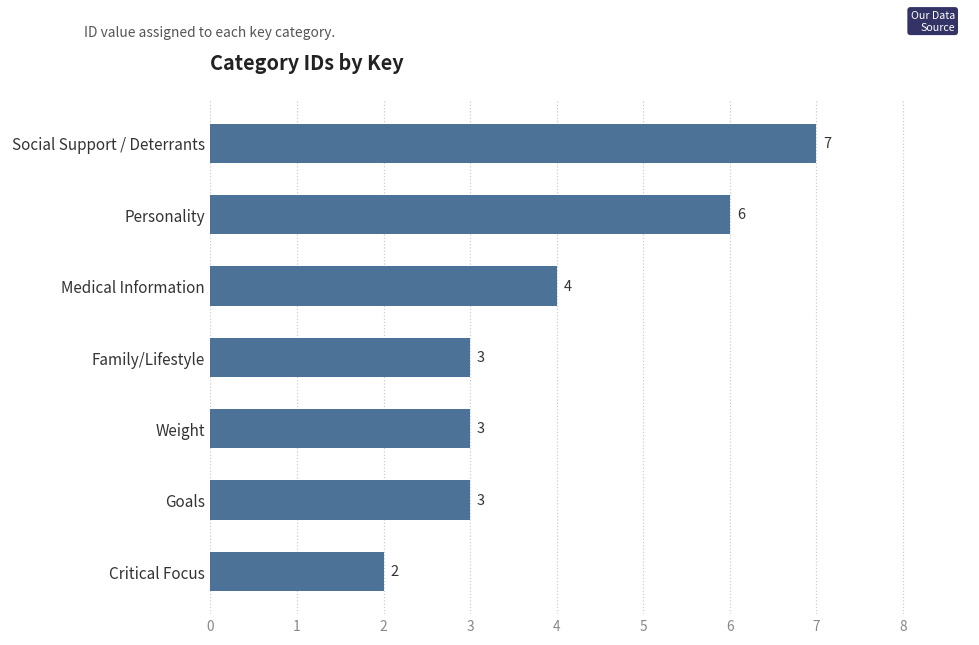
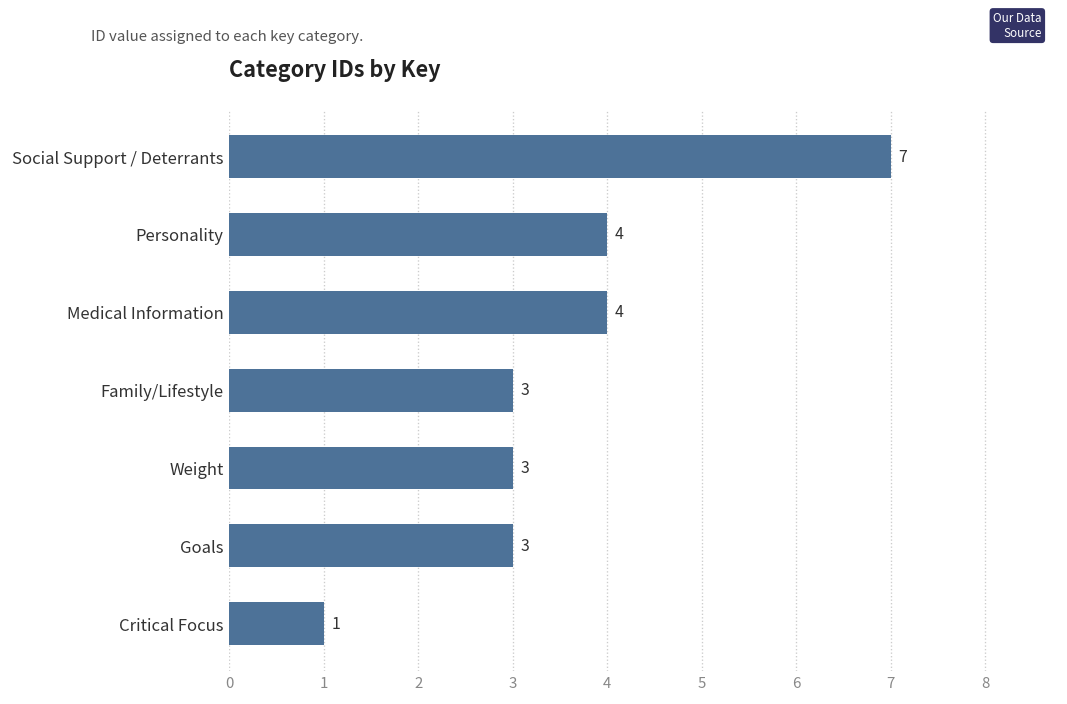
Personality: 6 -> 4
Critical Focus: 2 -> 1
